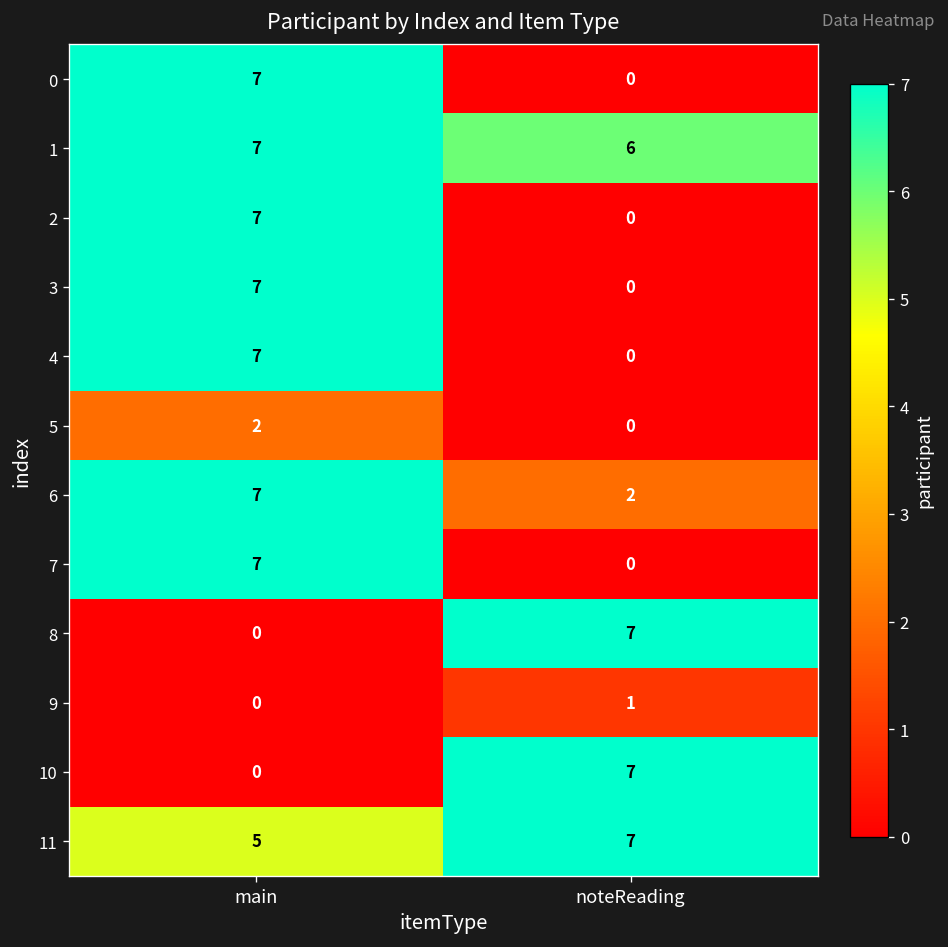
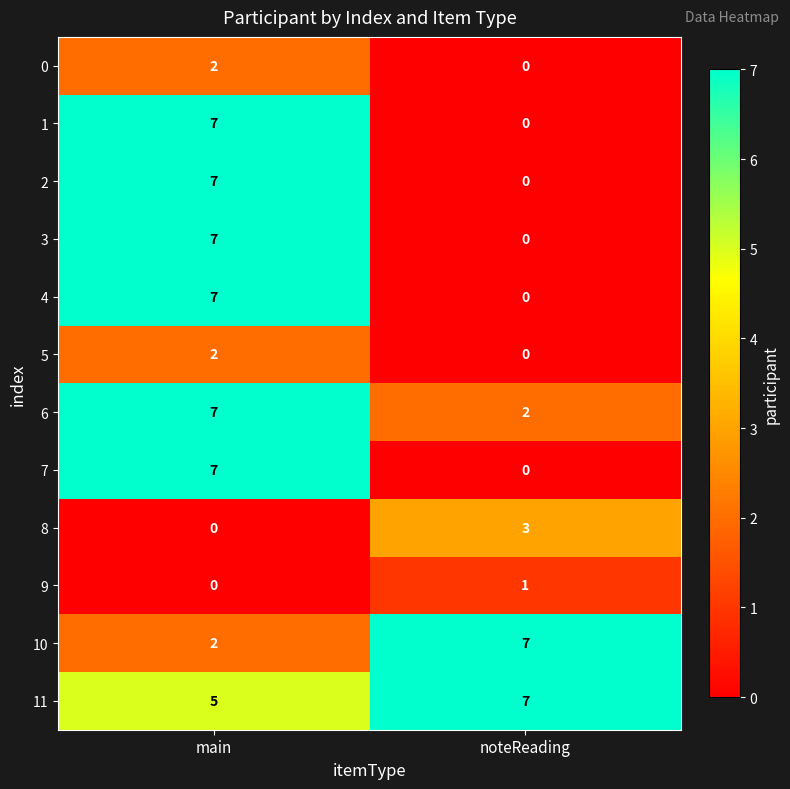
0, main: 7 -> 2
1, noteReading: 6 -> 0
8, noteReading: 7 -> 3
10, main: 0 -> 2
